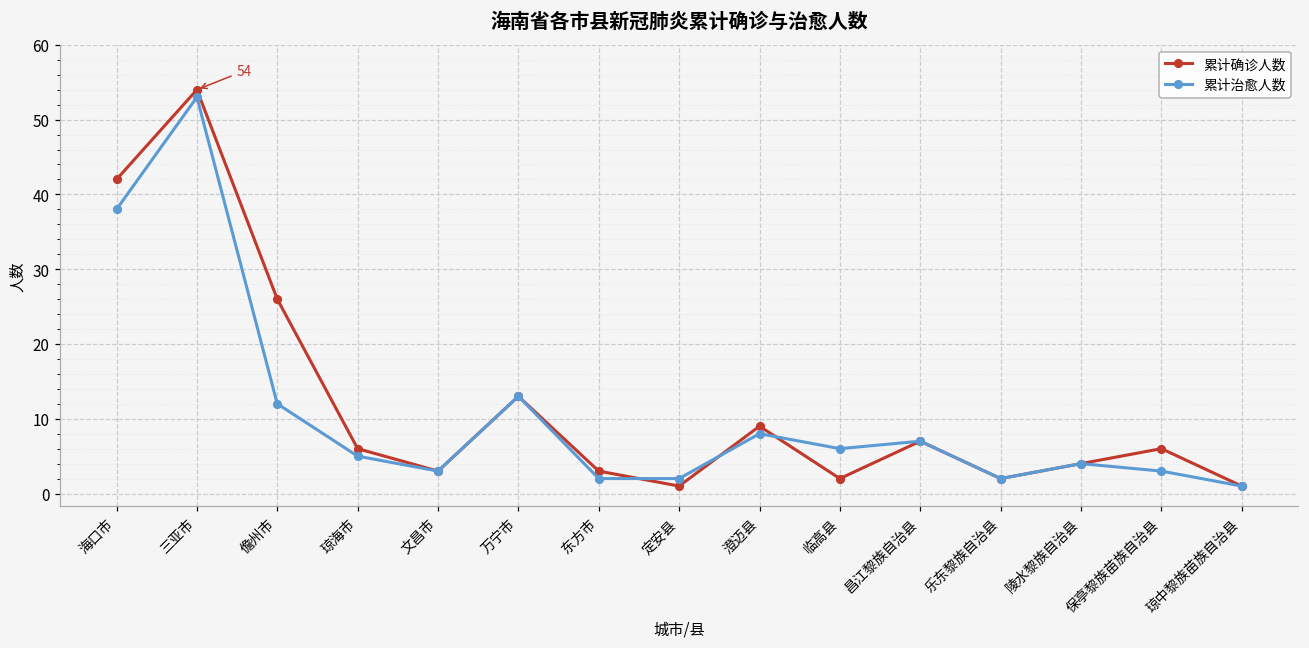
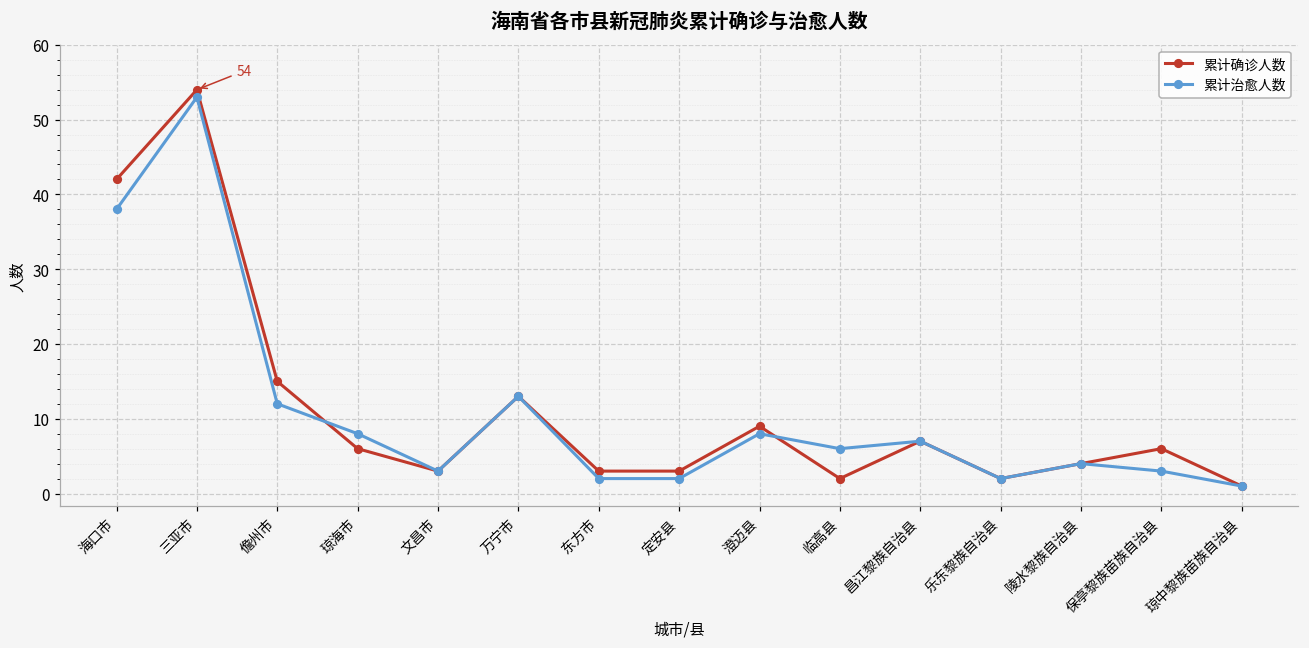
累计确诊人数, 儋州市: 26 -> 15
累计治愈人数, 琼海市: 5 -> 8
累计确诊人数, 定安县: 1 -> 3
